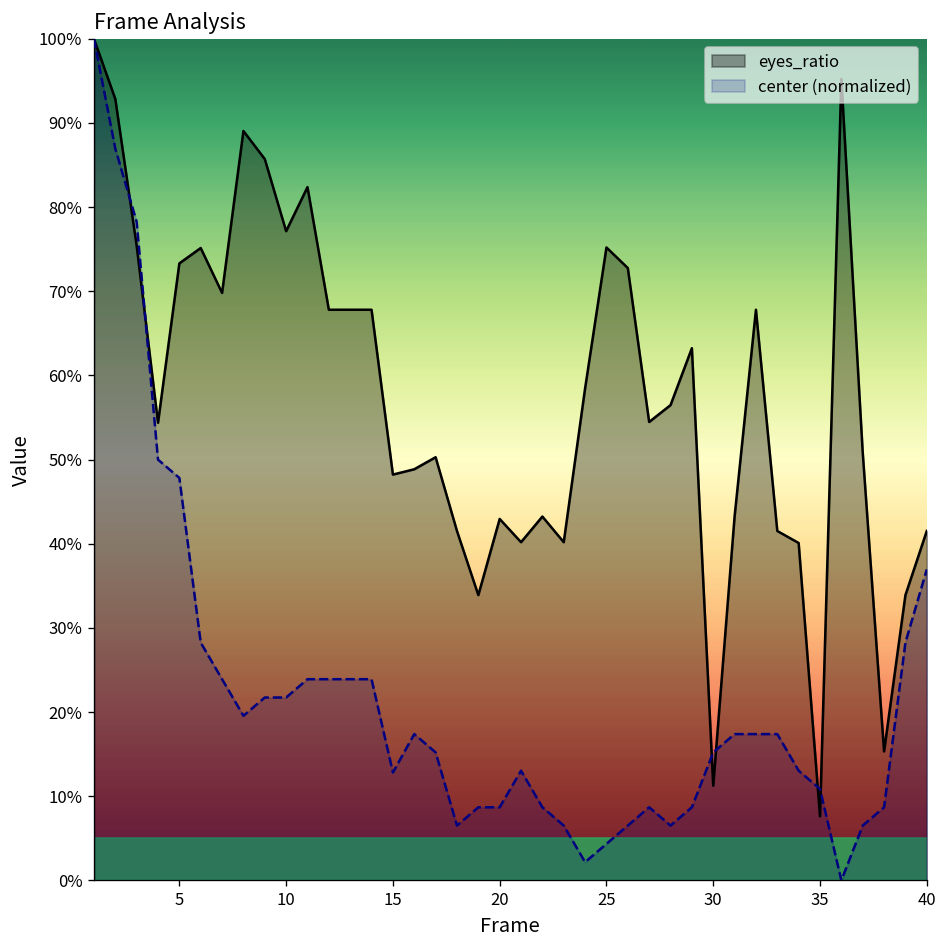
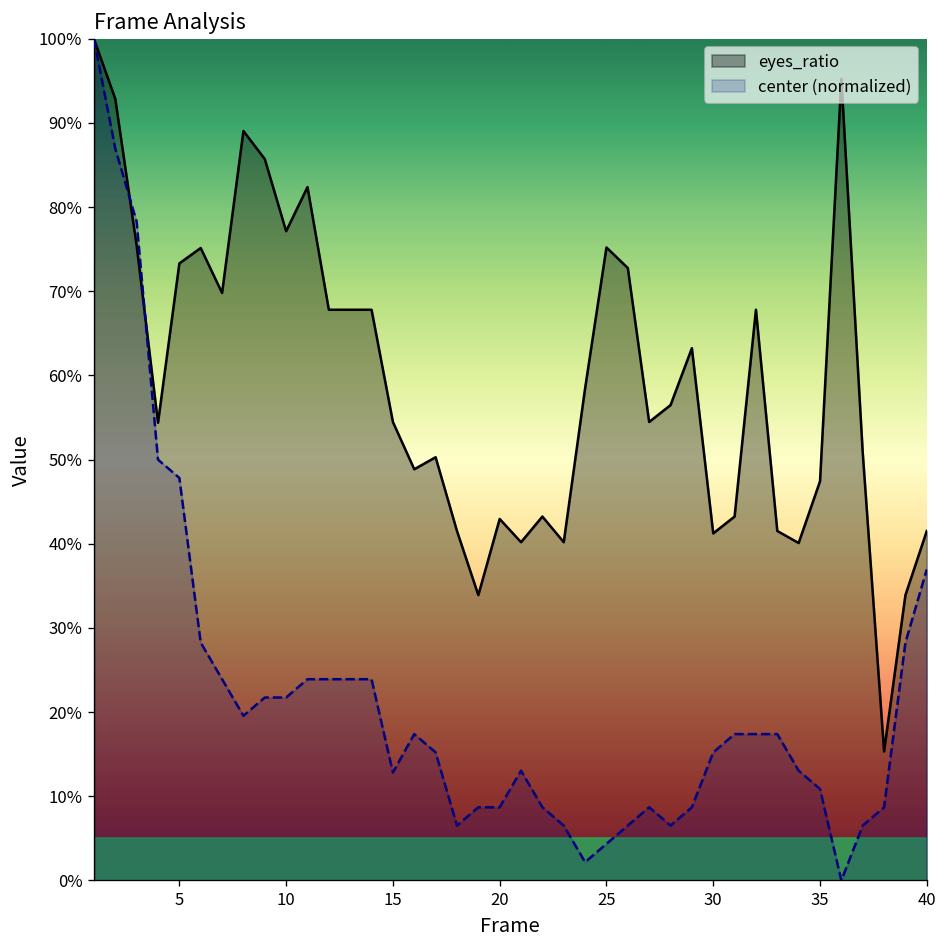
eyes_ratio, 15: 48% -> 54%
eyes_ratio, 30: 11% -> 41%
eyes_ratio, 35: 8% -> 47%
